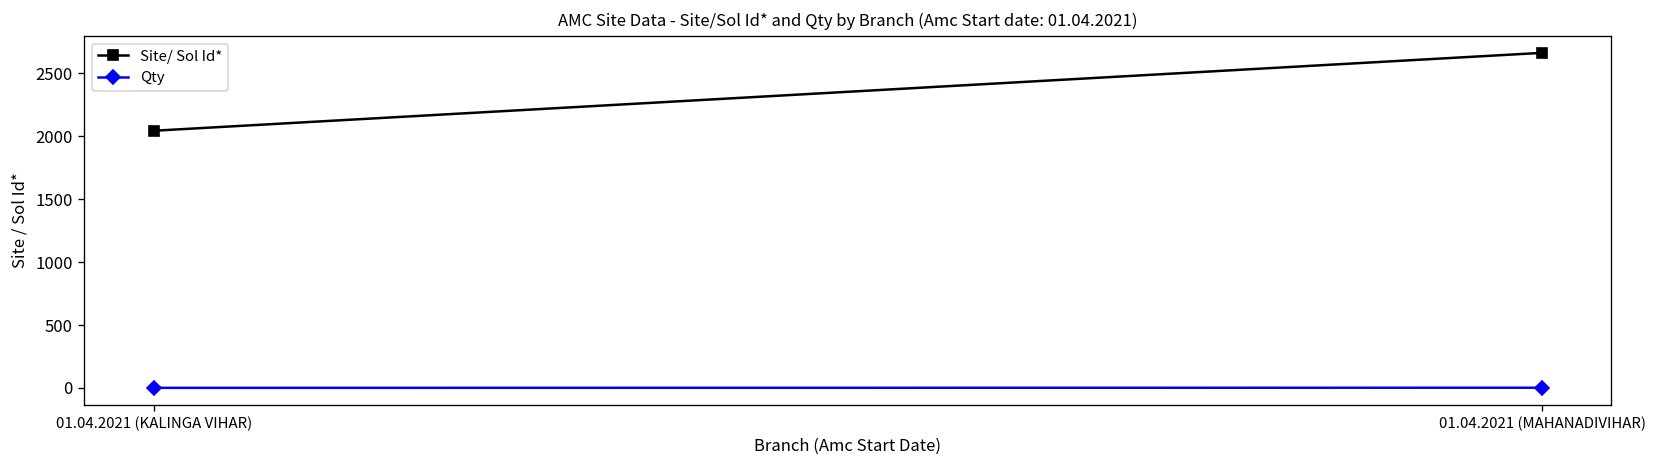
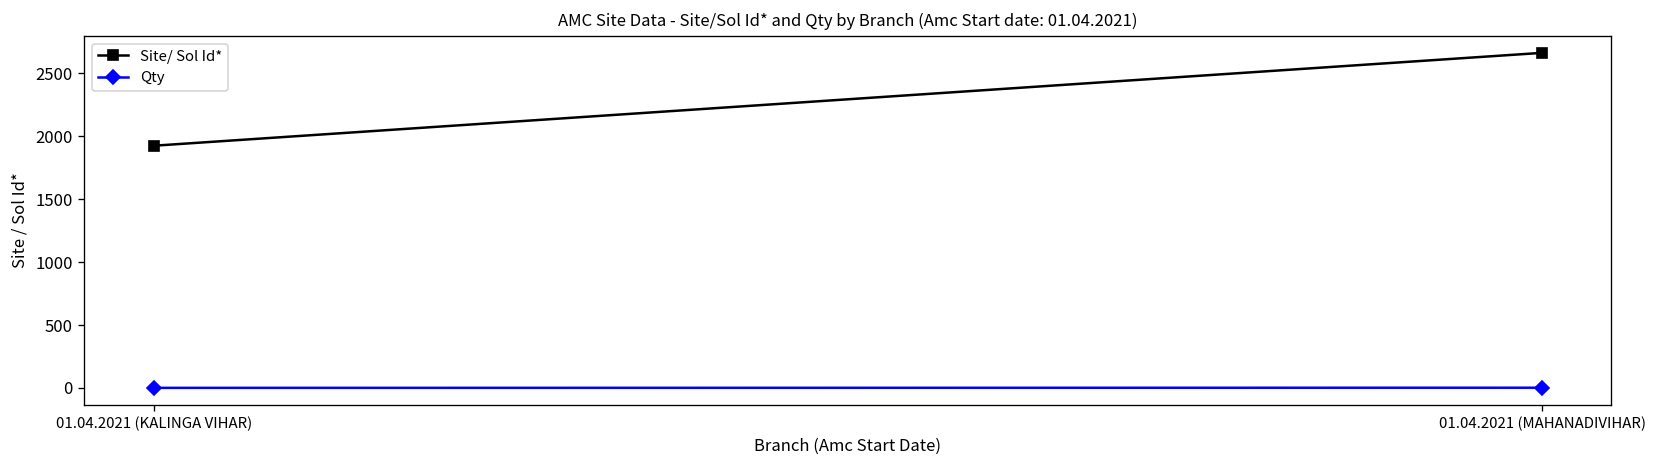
Site/ Sol Id*, 01.04.2021 (KALINGA VIHAR): 2040 -> 1930
